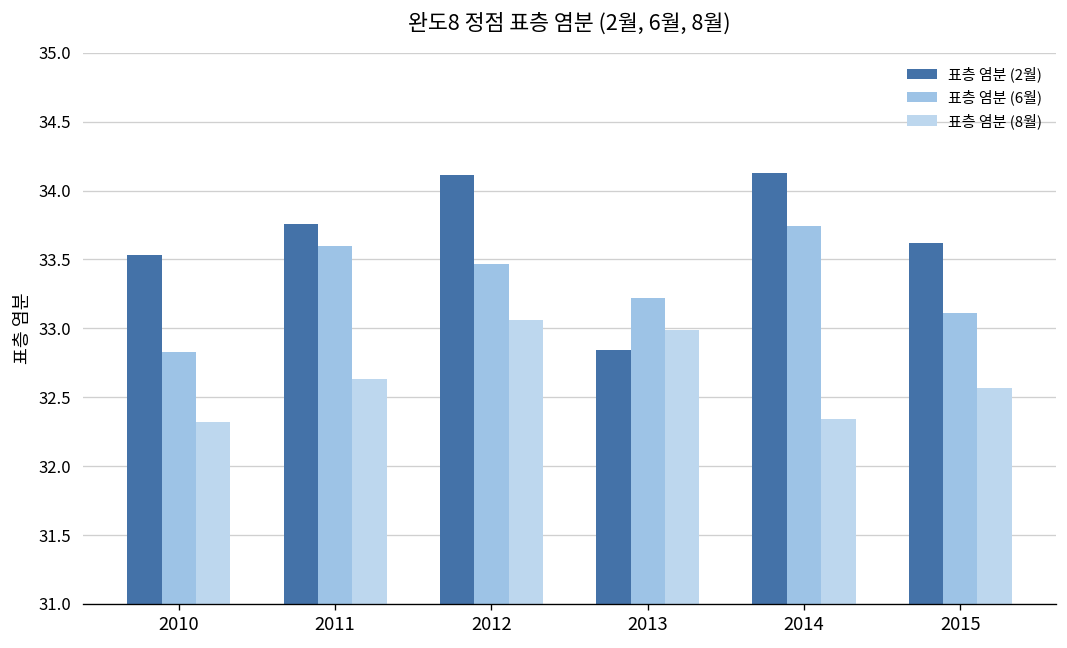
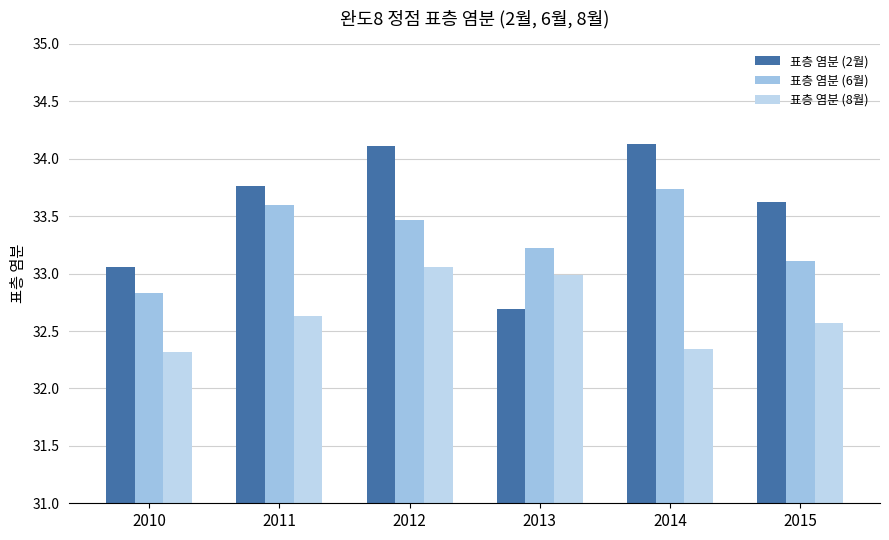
표층 염분 (2월), 2010: 33.53 -> 33.06
표층 염분 (2월), 2013: 32.84 -> 32.69
